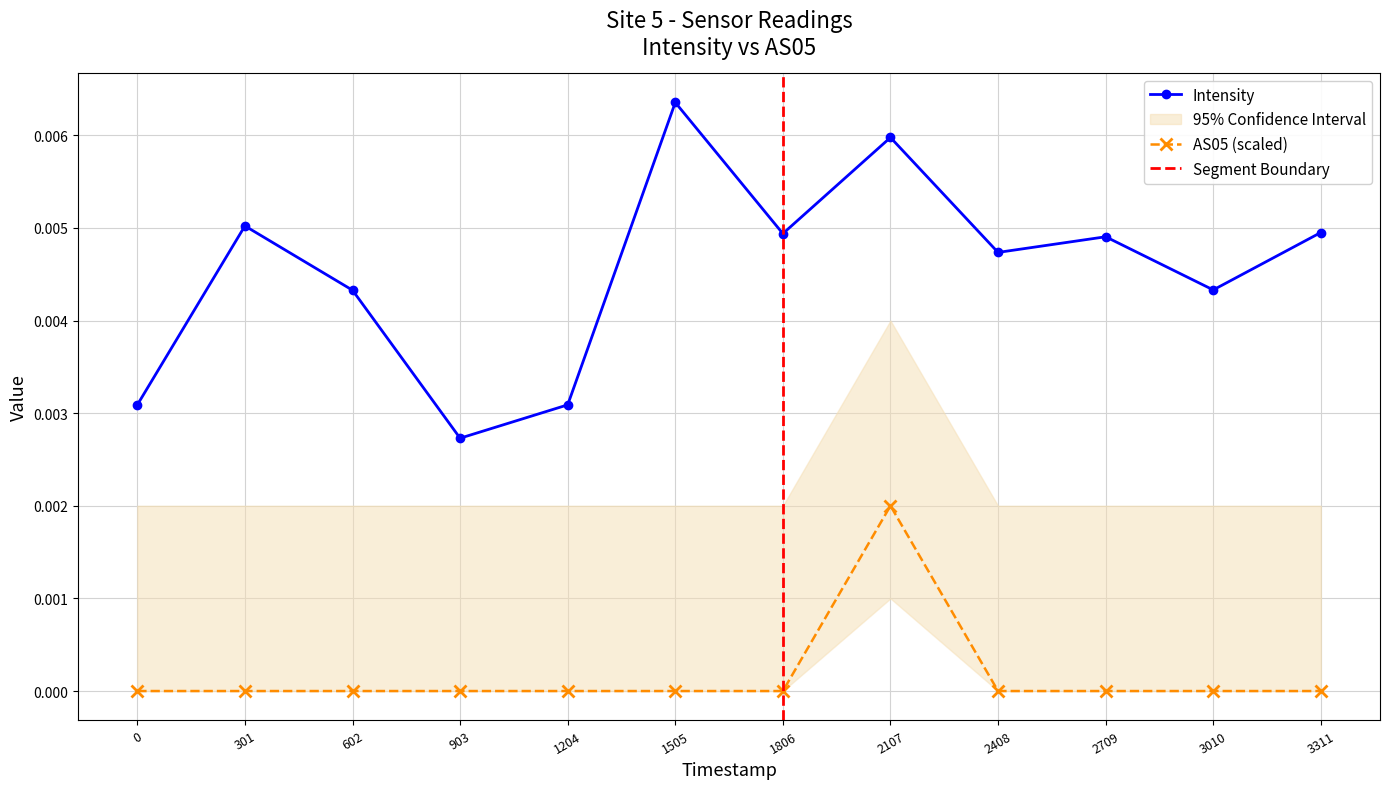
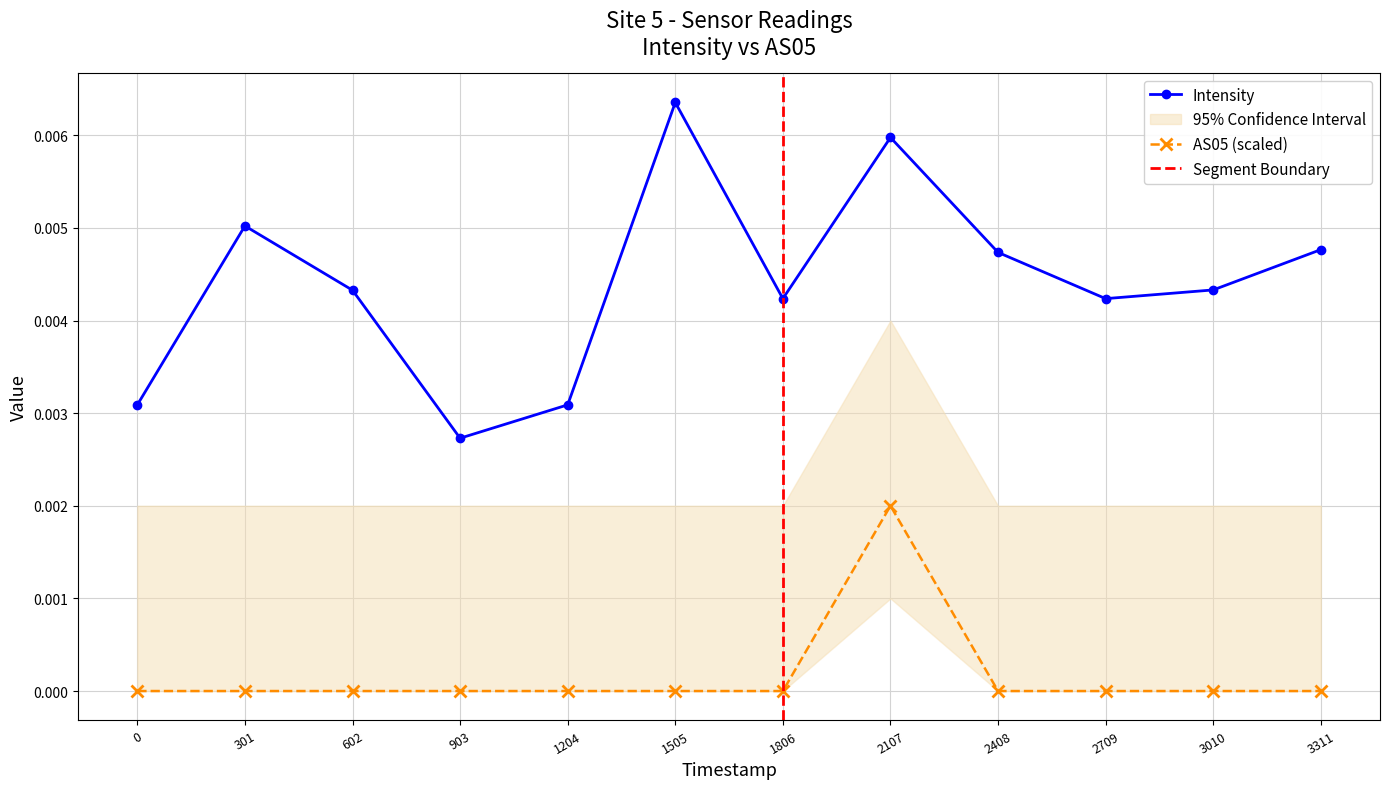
Intensity, 1806: 0.0049 -> 0.0042
Intensity, 2709: 0.0049 -> 0.0042
Intensity, 3311: 0.0050 -> 0.0048
